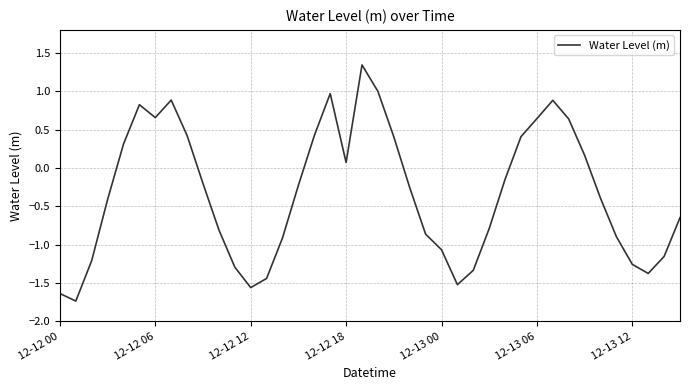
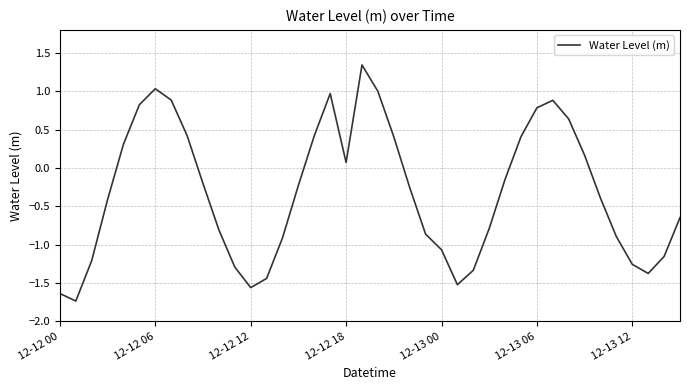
12-12 06: 0.7 -> 1.0
12-13 06: 0.6 -> 0.8
